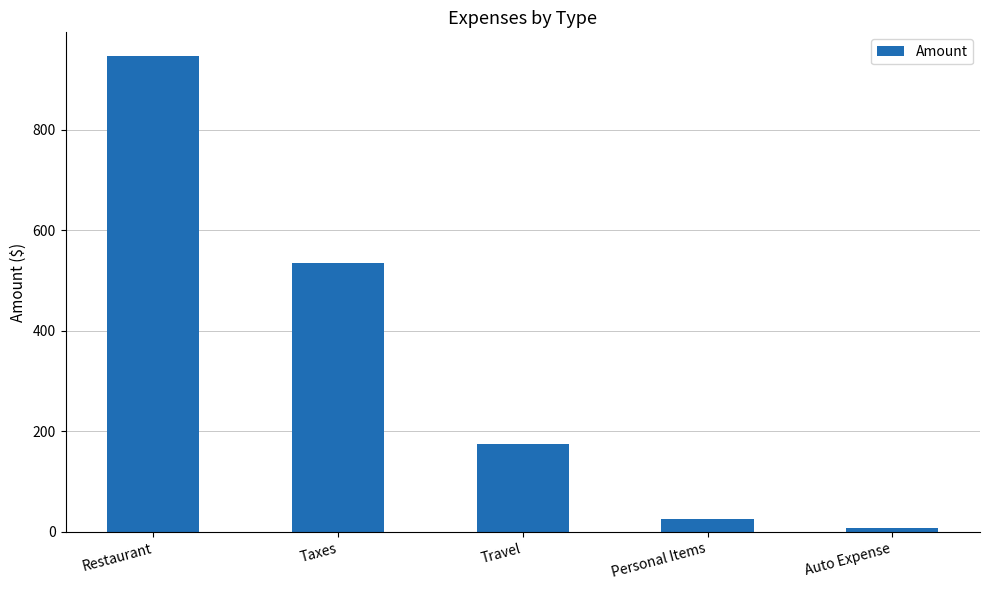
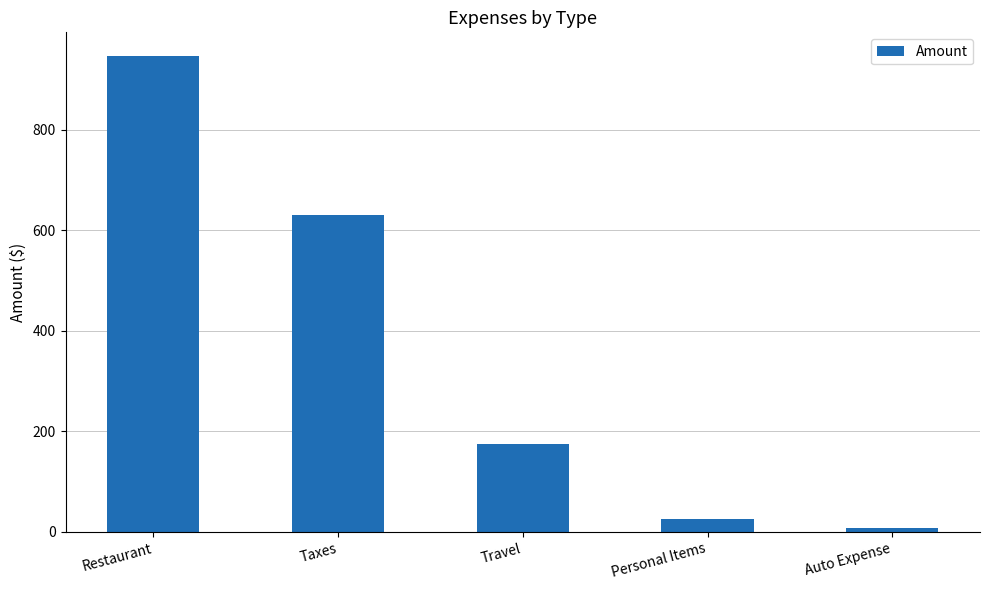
Taxes: 540 -> 630
